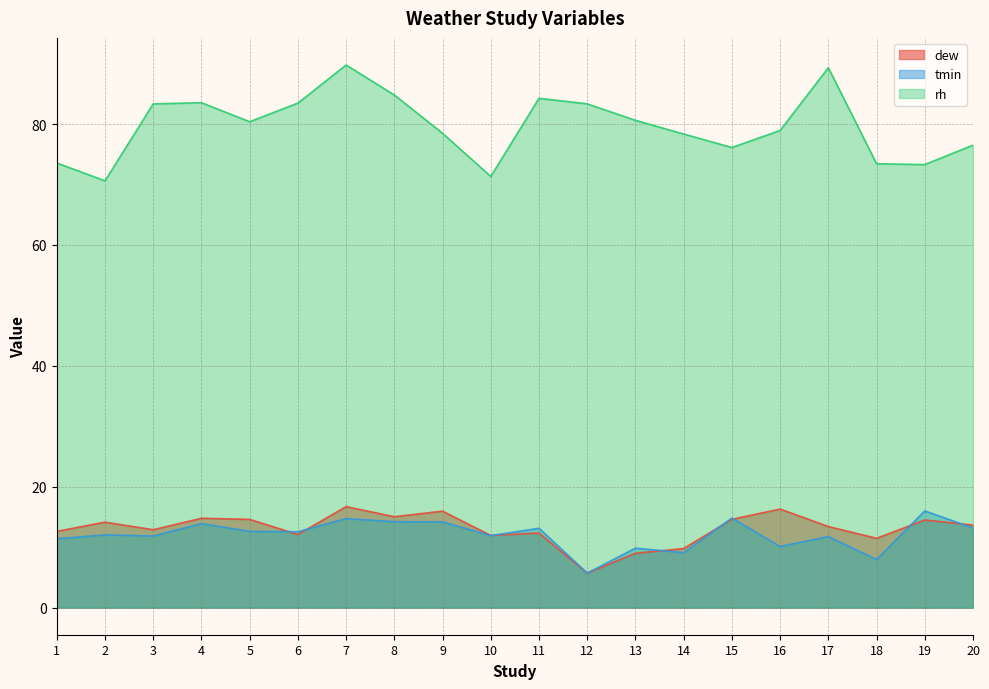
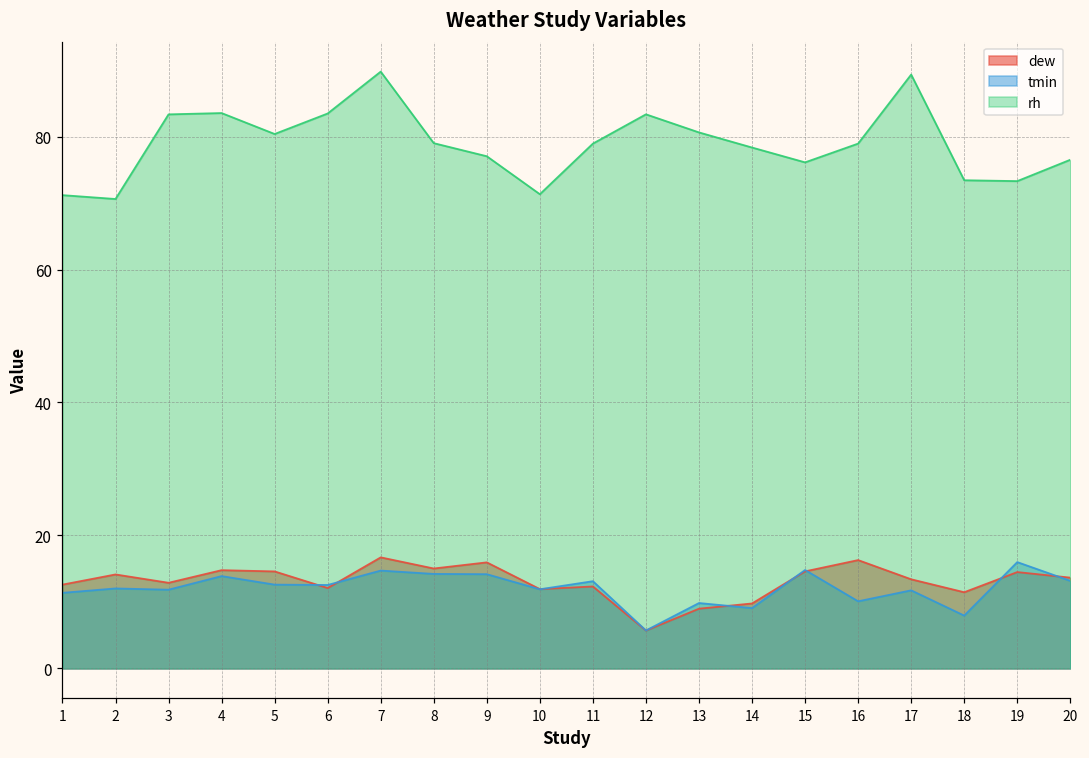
rh, 1: 74 -> 71
rh, 8: 85 -> 79
rh, 9: 78 -> 77
rh, 11: 84 -> 79
